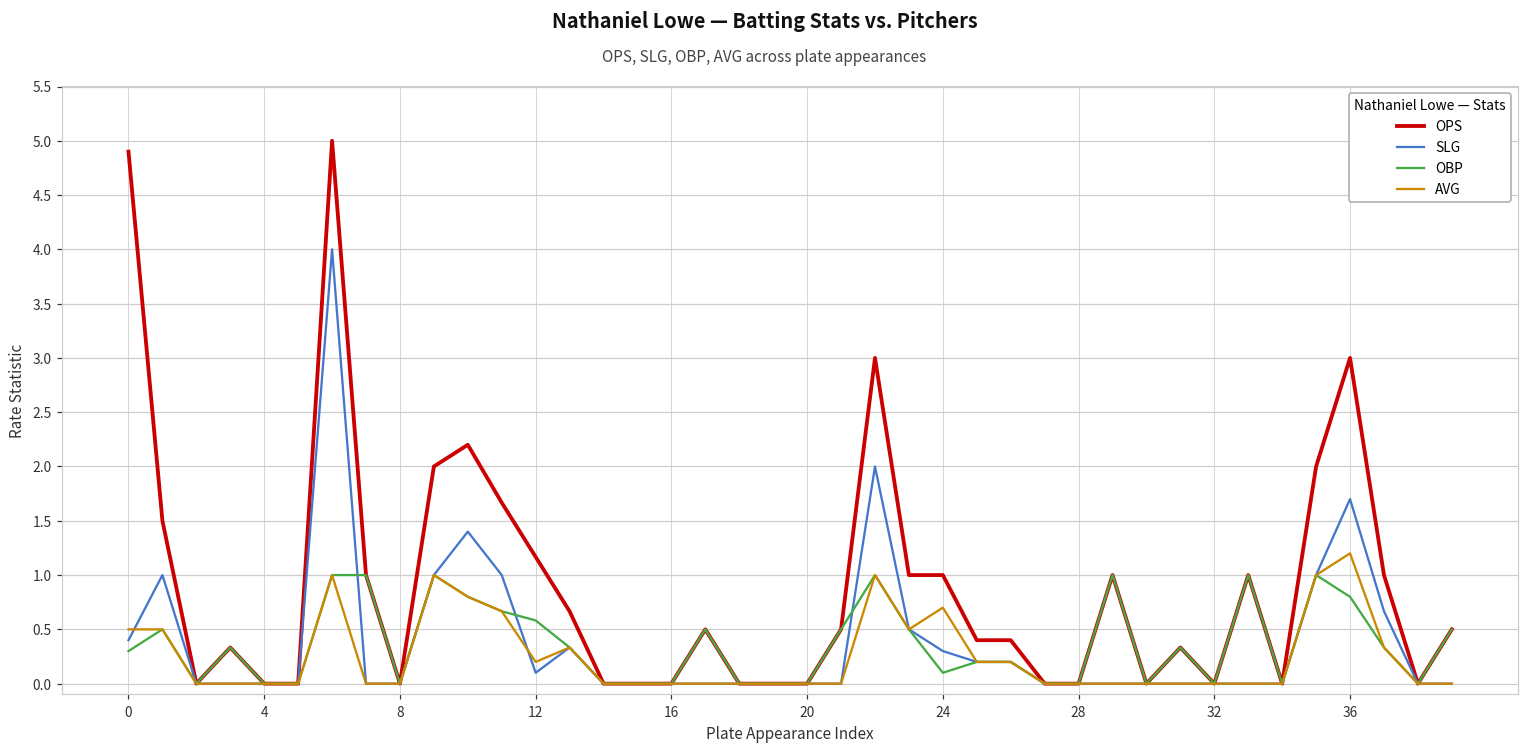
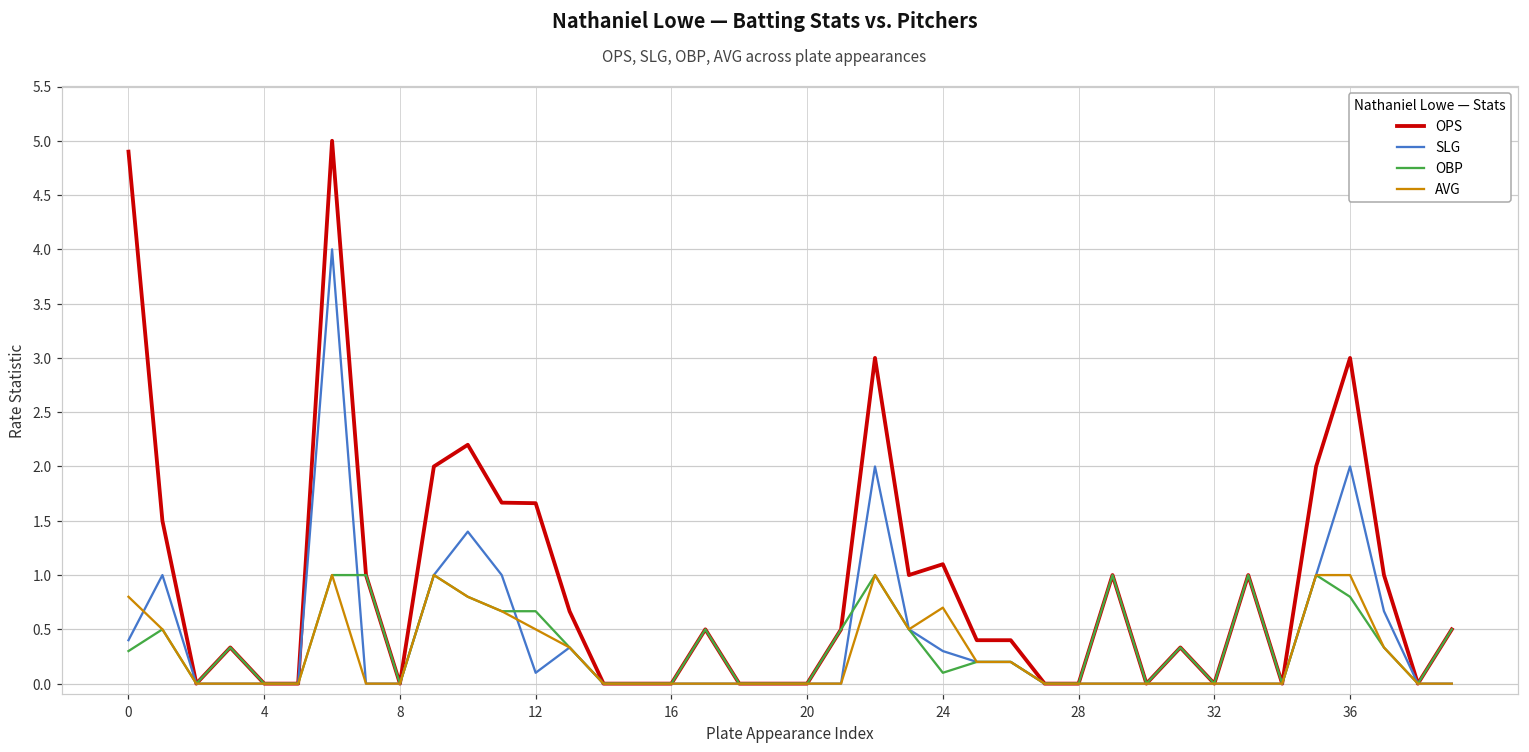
AVG, 0: 0.5 -> 0.8
OPS, 12: 1.2 -> 1.7
OBP, 12: 0.6 -> 0.7
AVG, 12: 0.2 -> 0.5
OPS, 24: 1.0 -> 1.1
SLG, 36: 1.7 -> 2.0
AVG, 36: 1.2 -> 1.0
